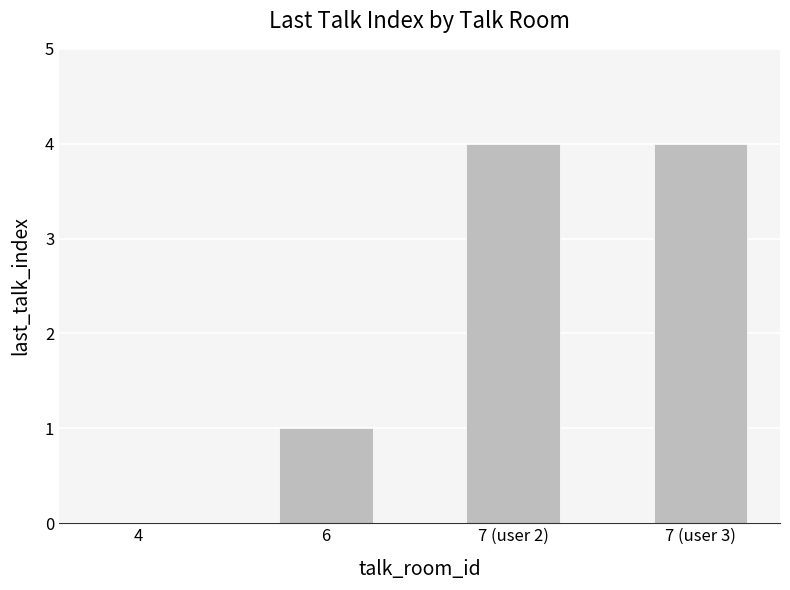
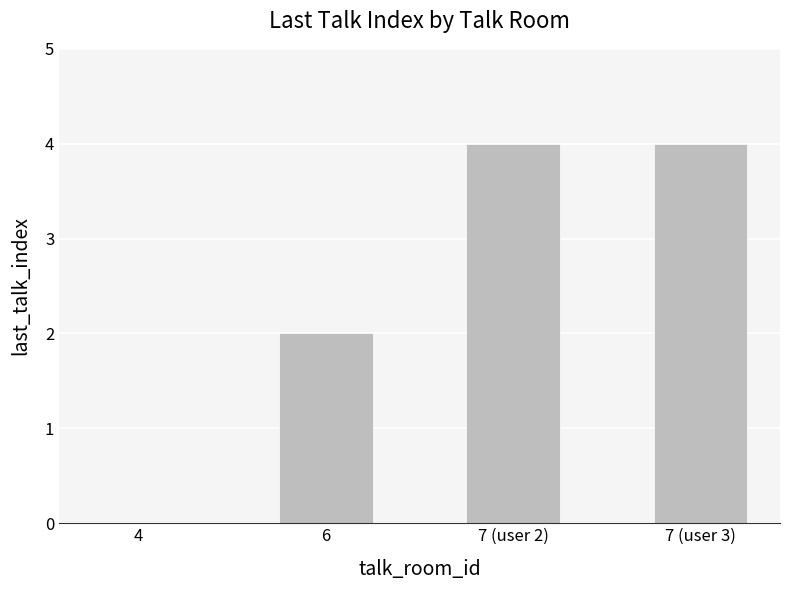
6: 1 -> 2
